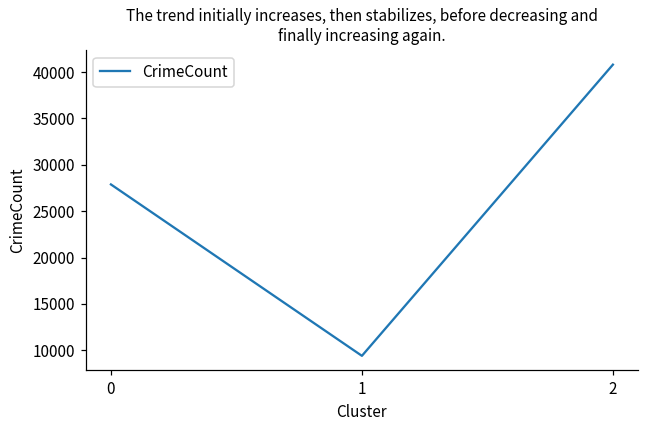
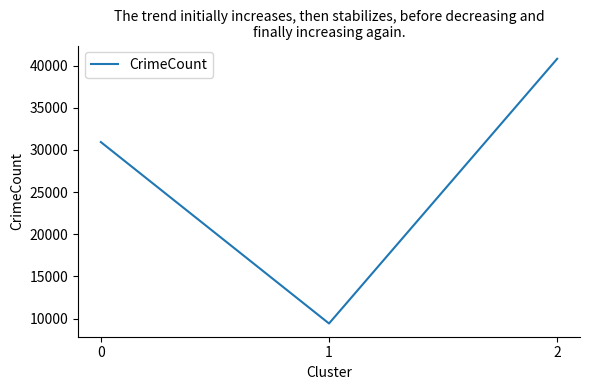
0: 28000 -> 31000
